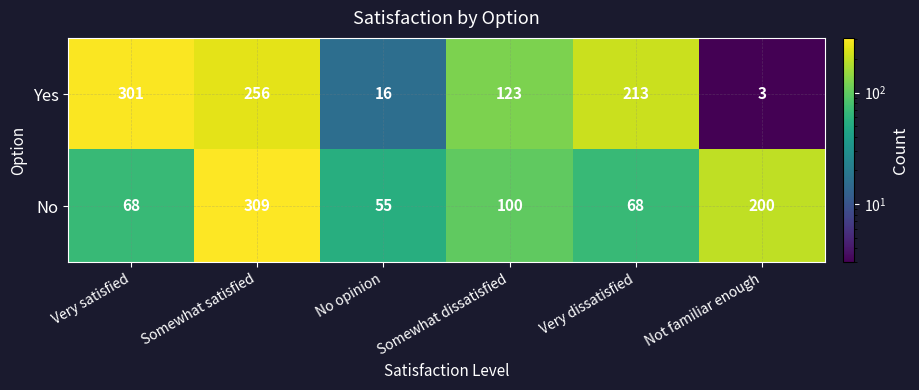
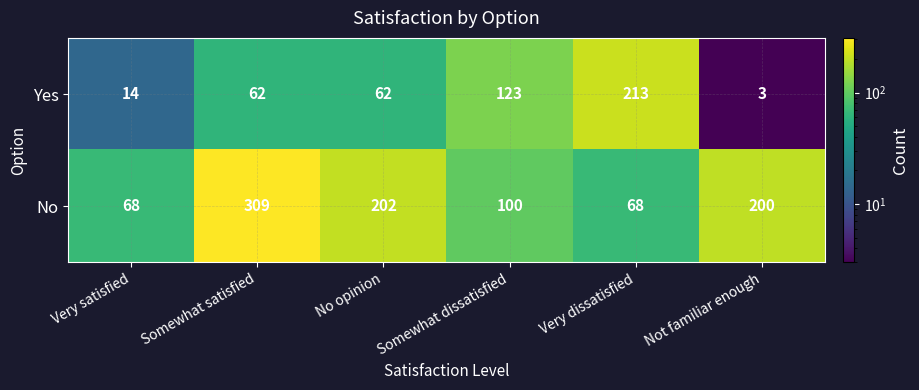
Yes, Very satisfied: 301 -> 14
Yes, Somewhat satisfied: 256 -> 62
Yes, No opinion: 16 -> 62
No, No opinion: 55 -> 202
